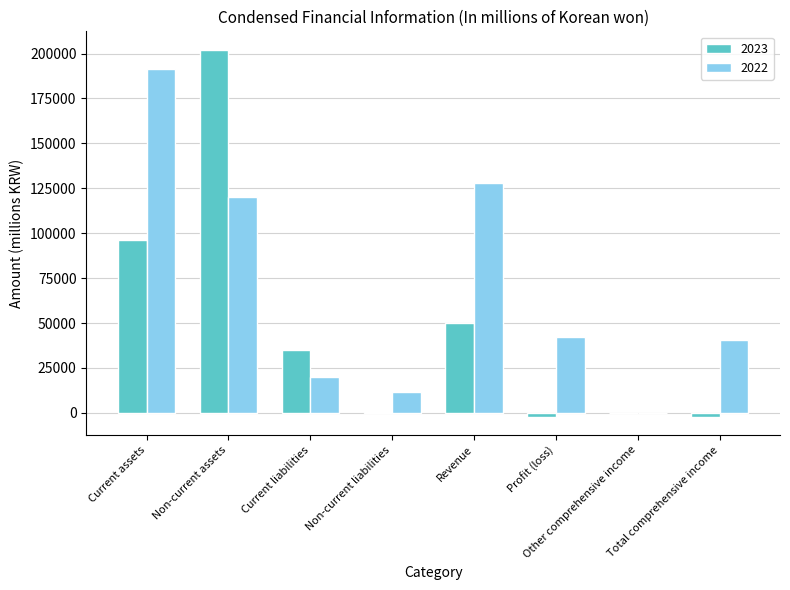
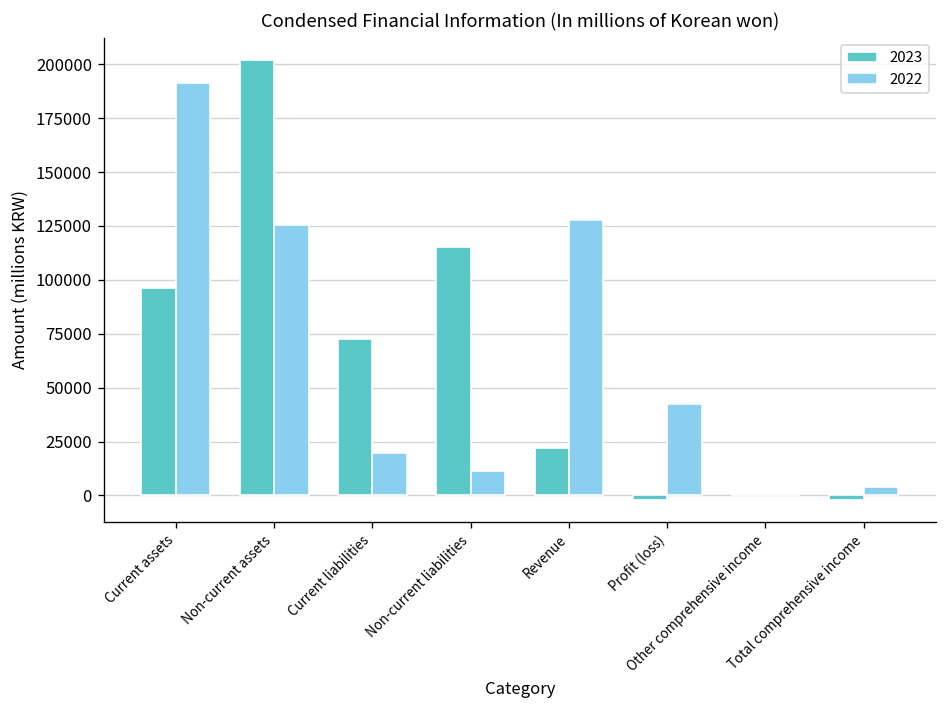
2022, Non-current assets: 120000 -> 126000
2023, Current liabilities: 35000 -> 72000
2023, Non-current liabilities: 1000 -> 115000
2023, Revenue: 50000 -> 22000
2022, Total comprehensive income: 41000 -> 4000
